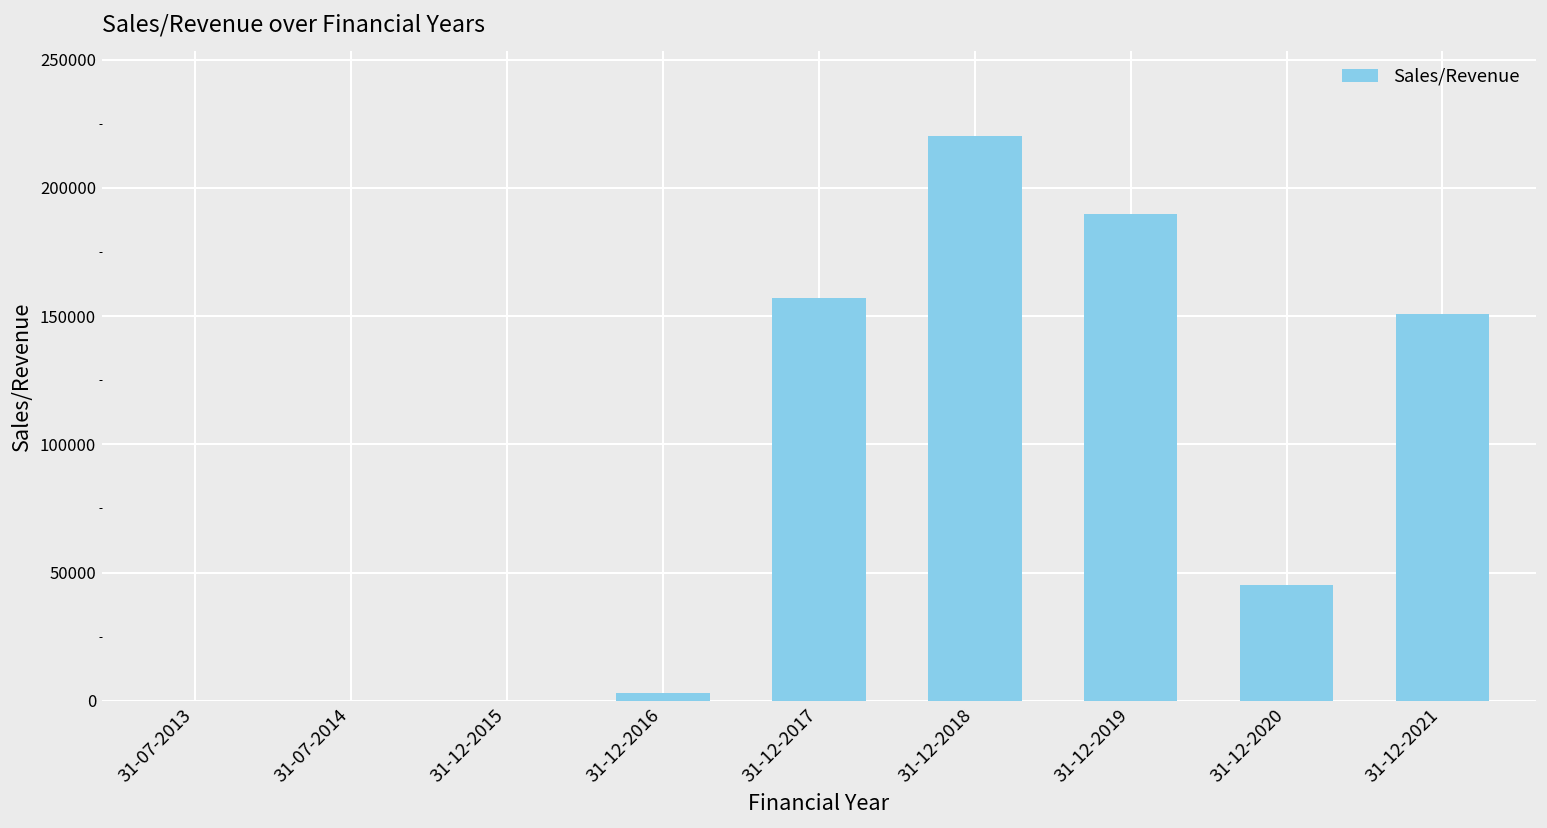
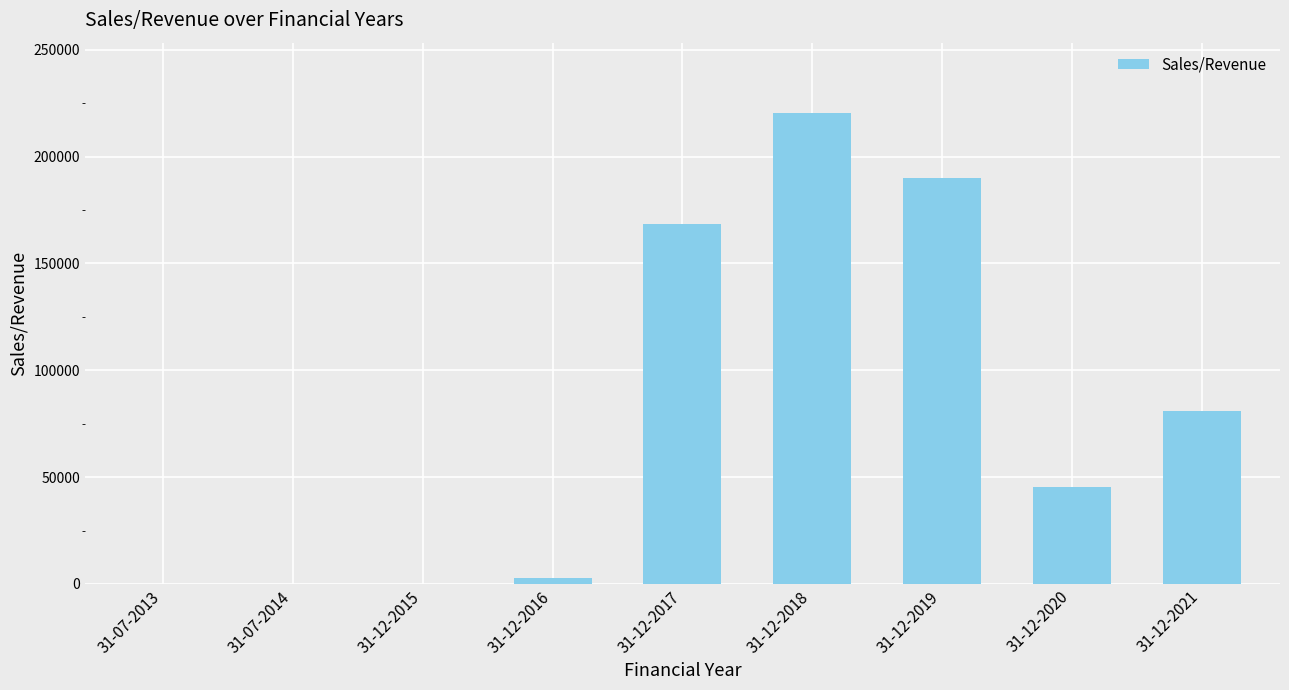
31-12-2017: 157000 -> 168000
31-12-2021: 151000 -> 81000
